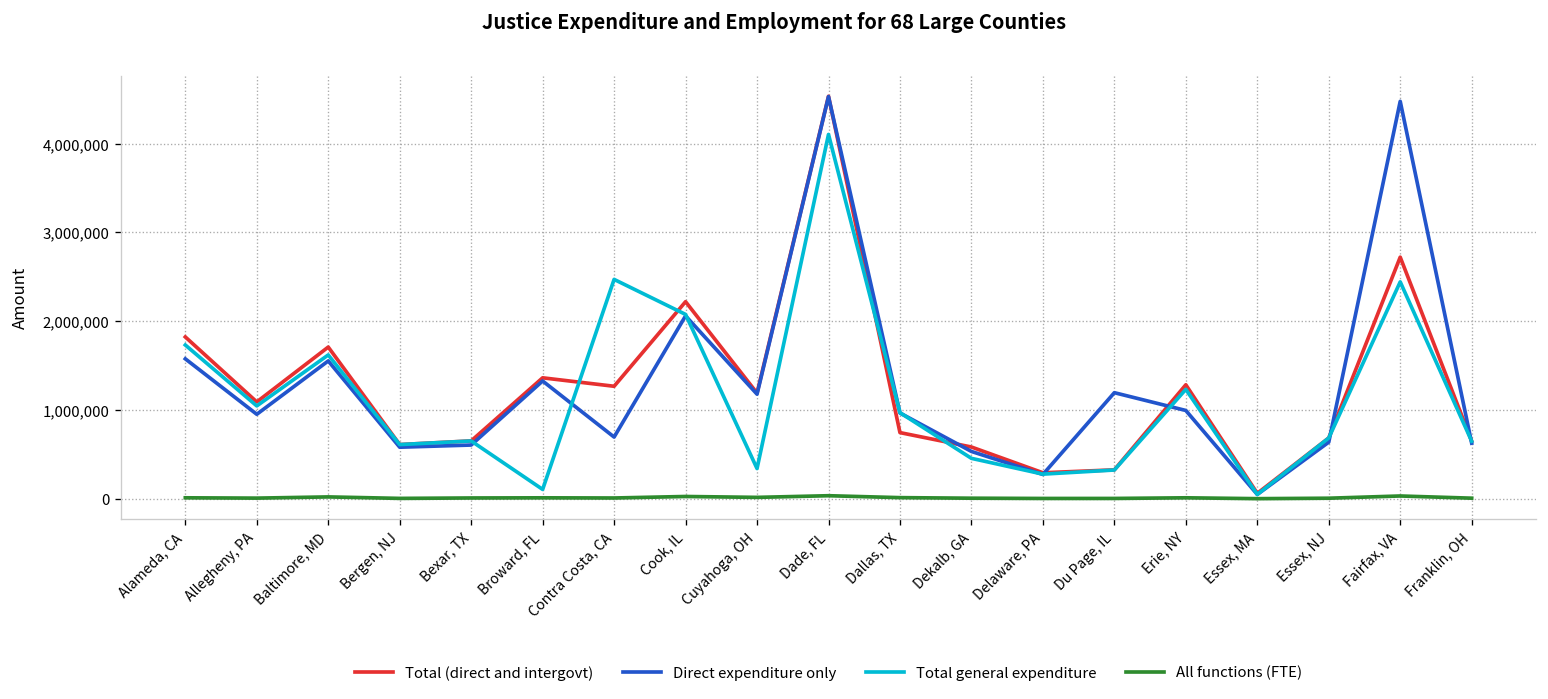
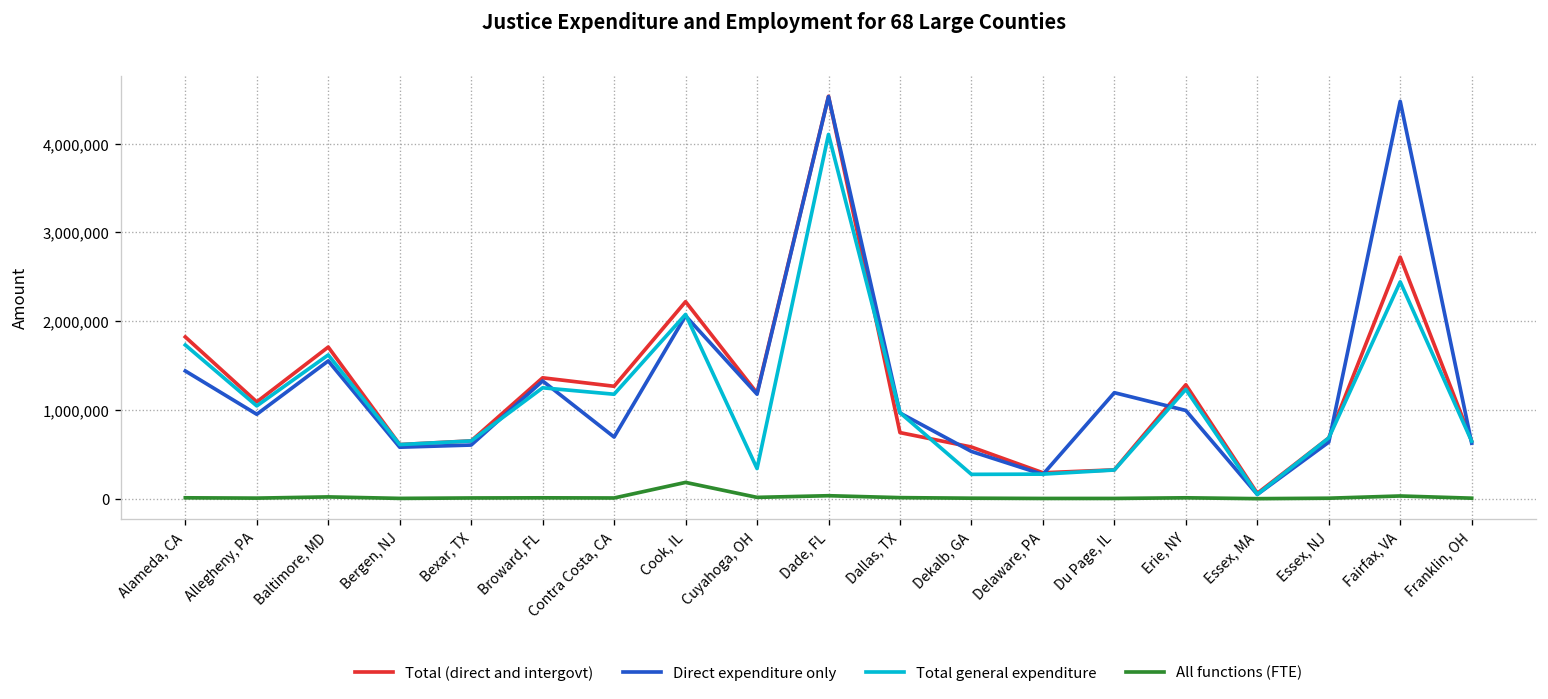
Direct expenditure only, Alameda, CA: 1,600,000 -> 1,400,000
Total general expenditure, Broward, FL: 100,000 -> 1,200,000
Total general expenditure, Contra Costa, CA: 2,500,000 -> 1,200,000
All functions (FTE), Cook, IL: 0 -> 200,000
Total general expenditure, Dekalb, GA: 500,000 -> 300,000
